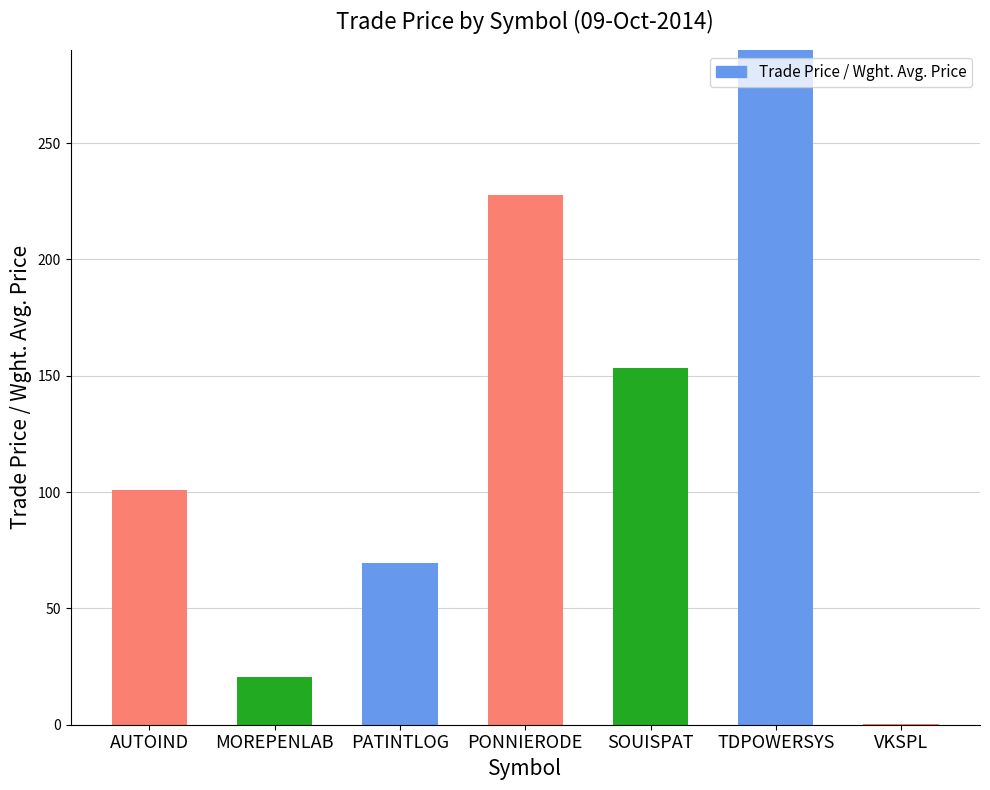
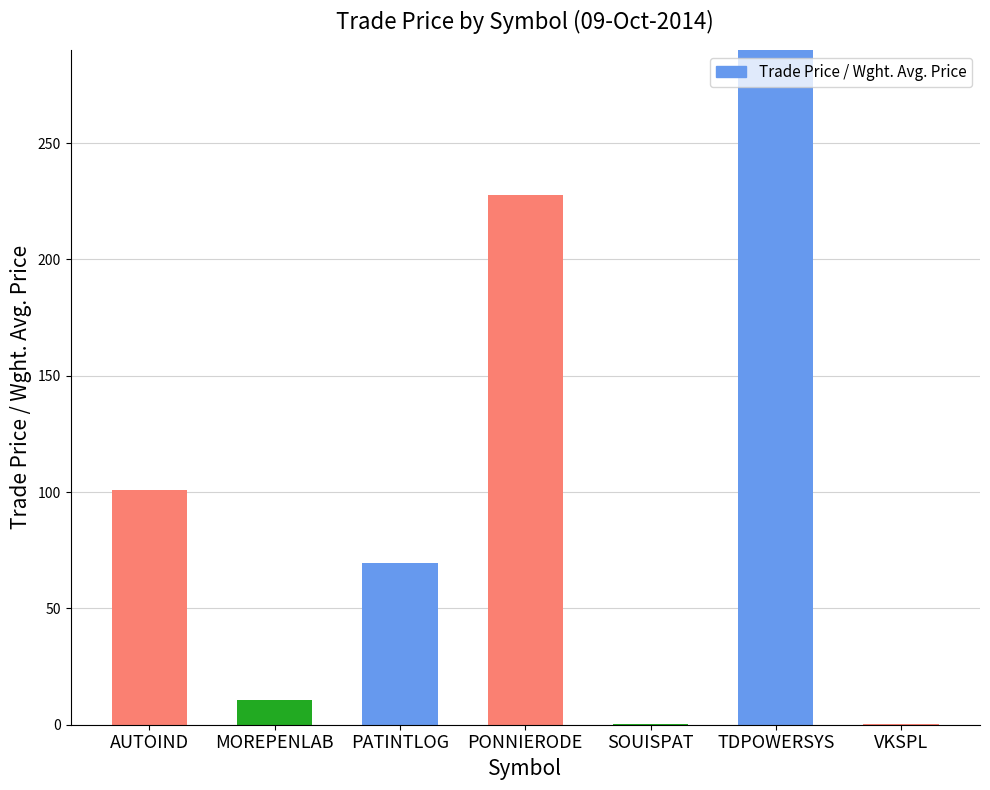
MOREPENLAB: 21 -> 11
SOUISPAT: 153 -> 0
